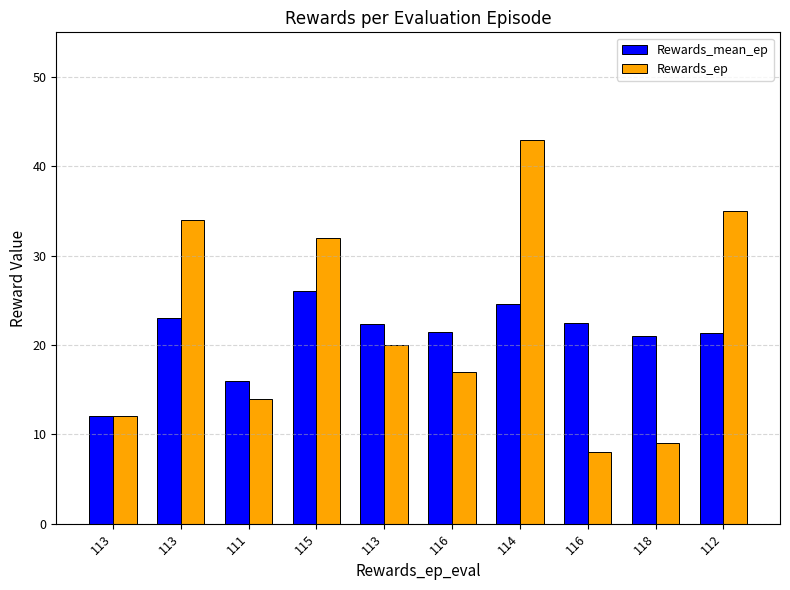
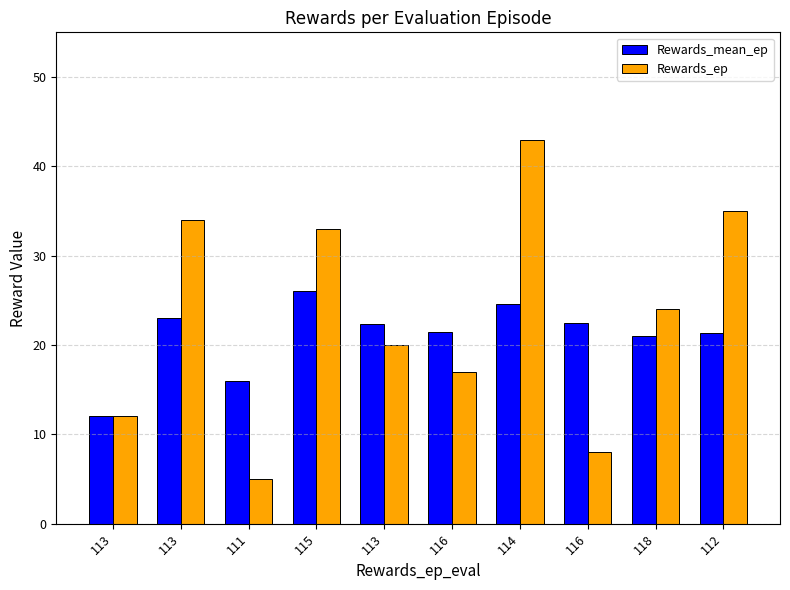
Rewards_ep, 111: 14 -> 5
Rewards_ep, 115: 32 -> 33
Rewards_ep, 118: 9 -> 24
